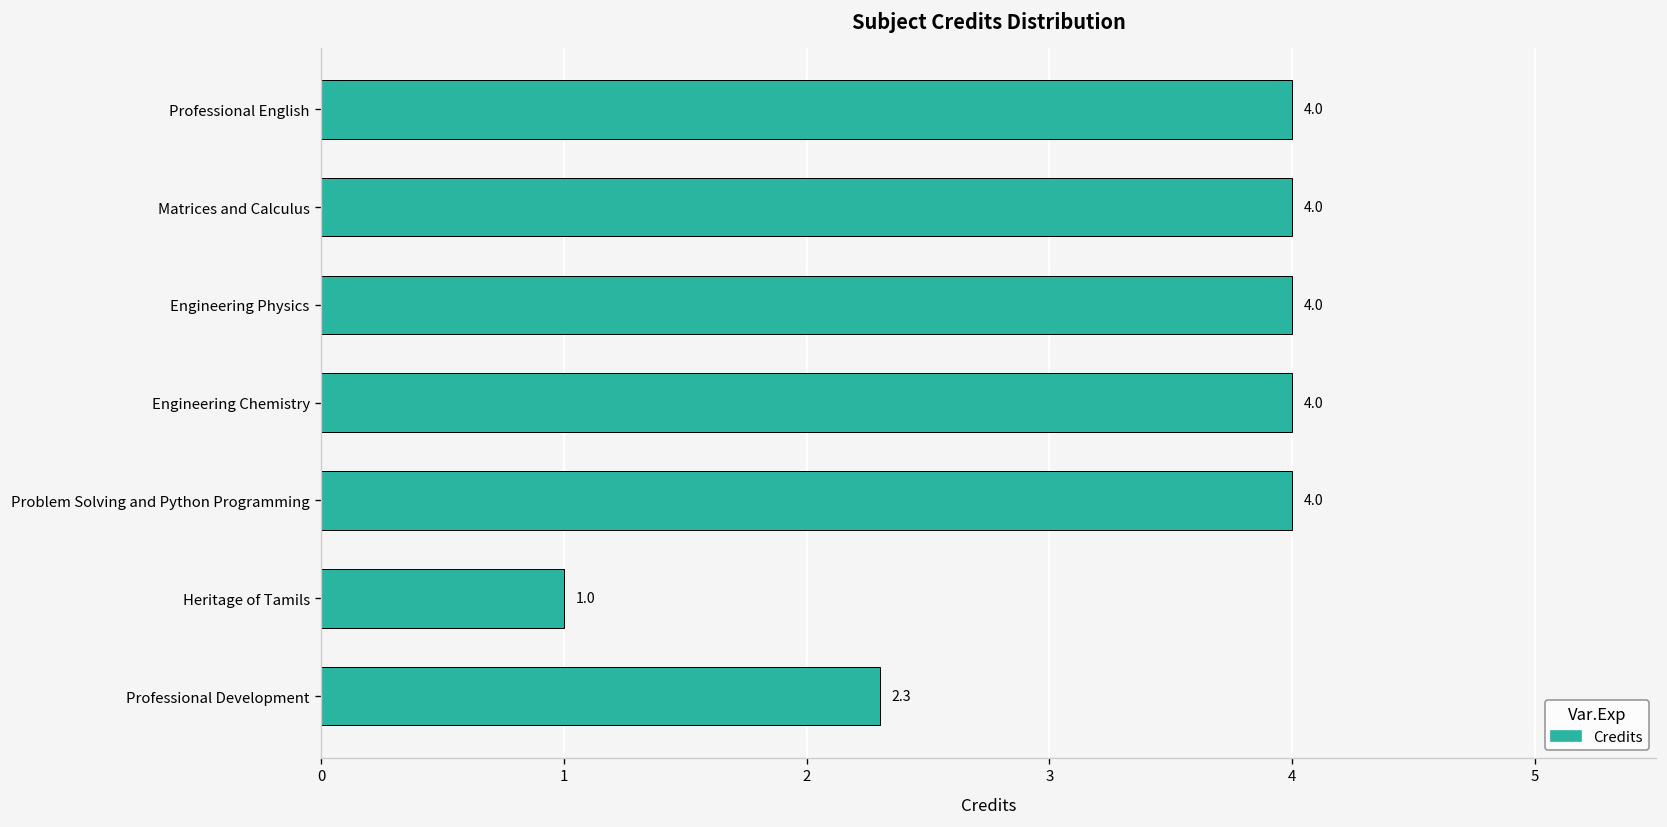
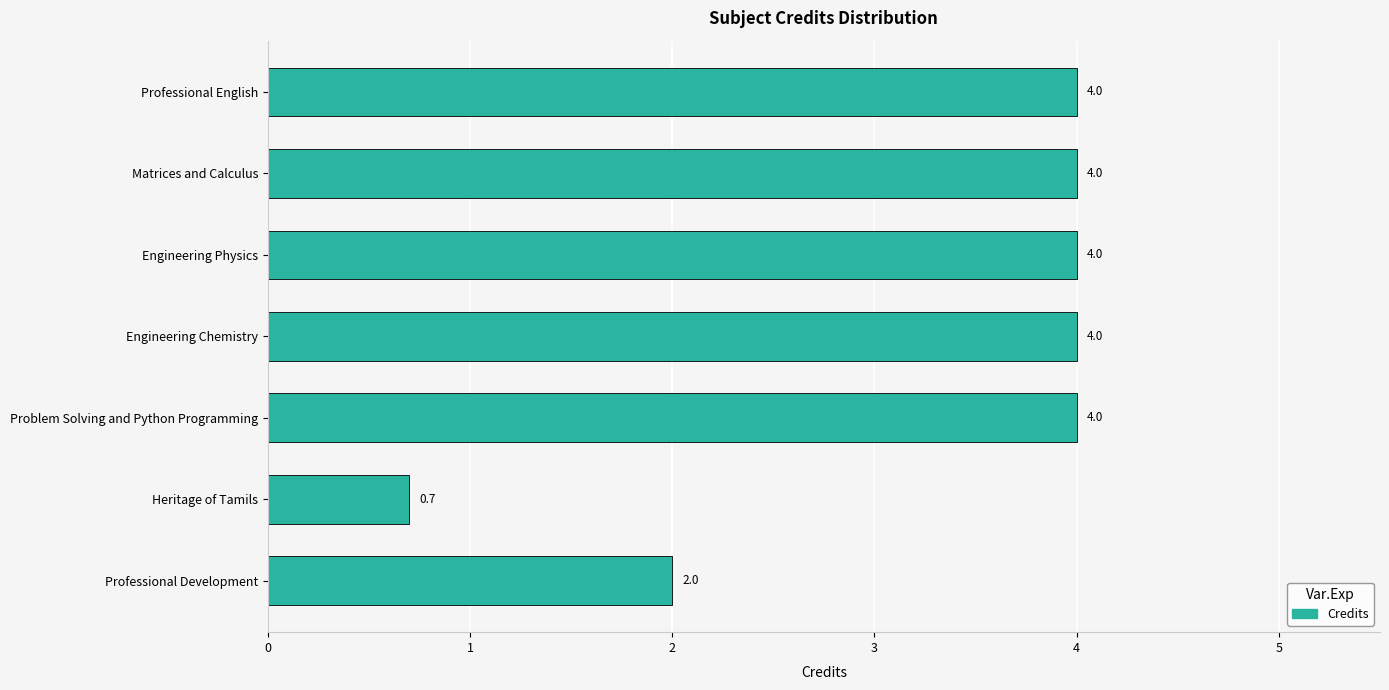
Heritage of Tamils: 1.0 -> 0.7
Professional Development: 2.3 -> 2.0
